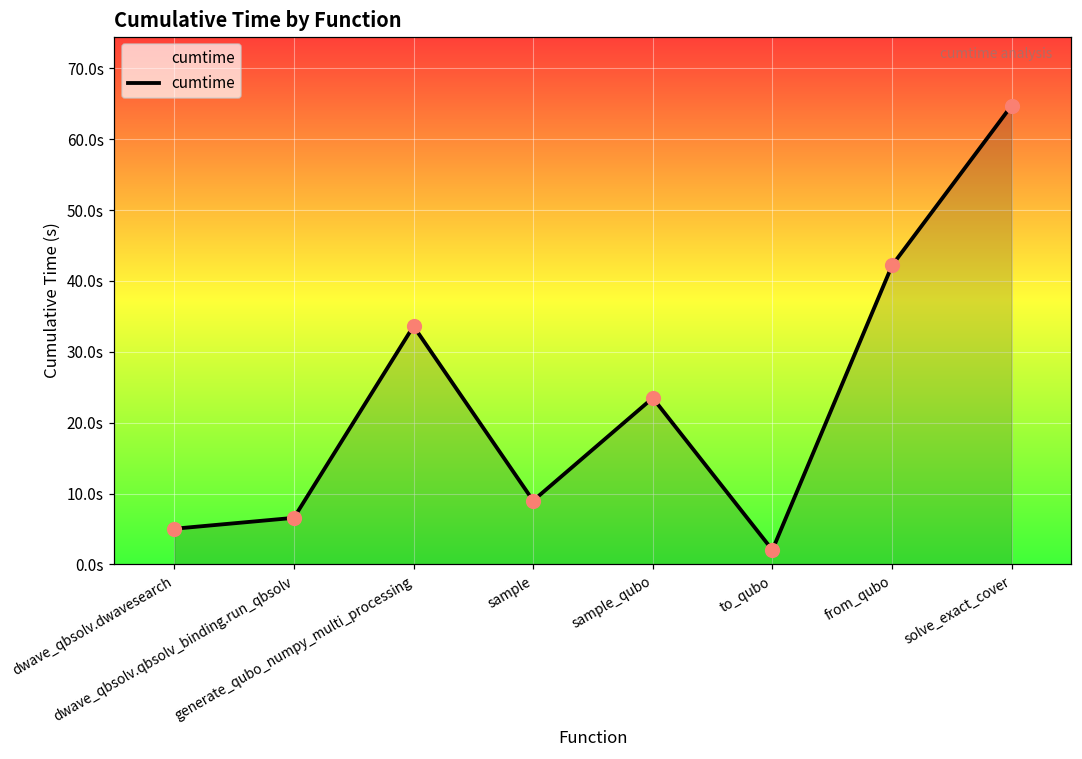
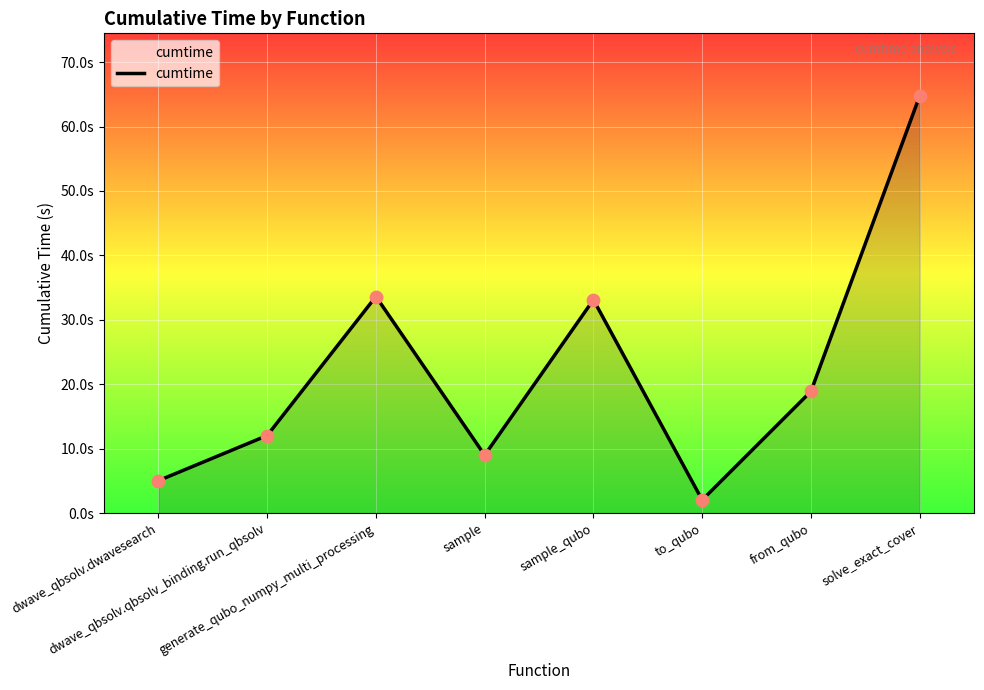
dwave_qbsolv.qbsolv_binding.run_qbsolv: 7s -> 12s
sample_qubo: 23s -> 33s
from_qubo: 42s -> 19s
